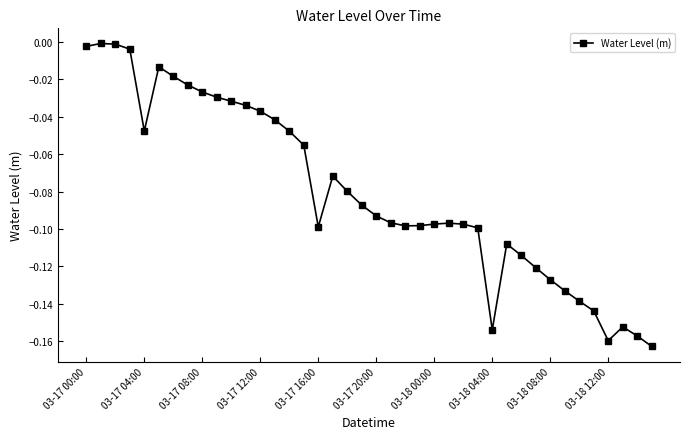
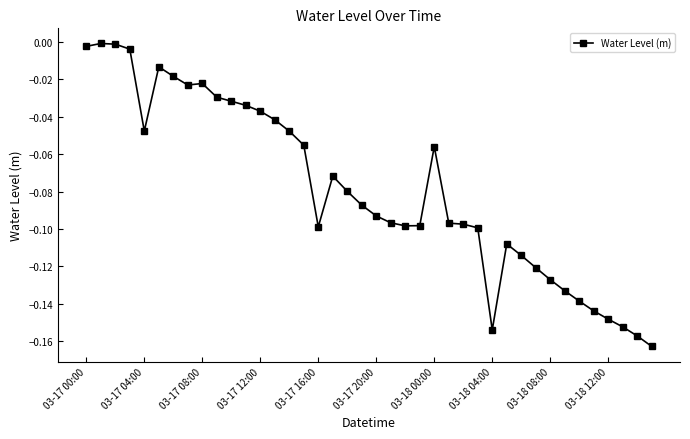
03-17 08:00: -0.027 -> -0.022
03-18 00:00: -0.097 -> -0.056
03-18 12:00: -0.160 -> -0.148
